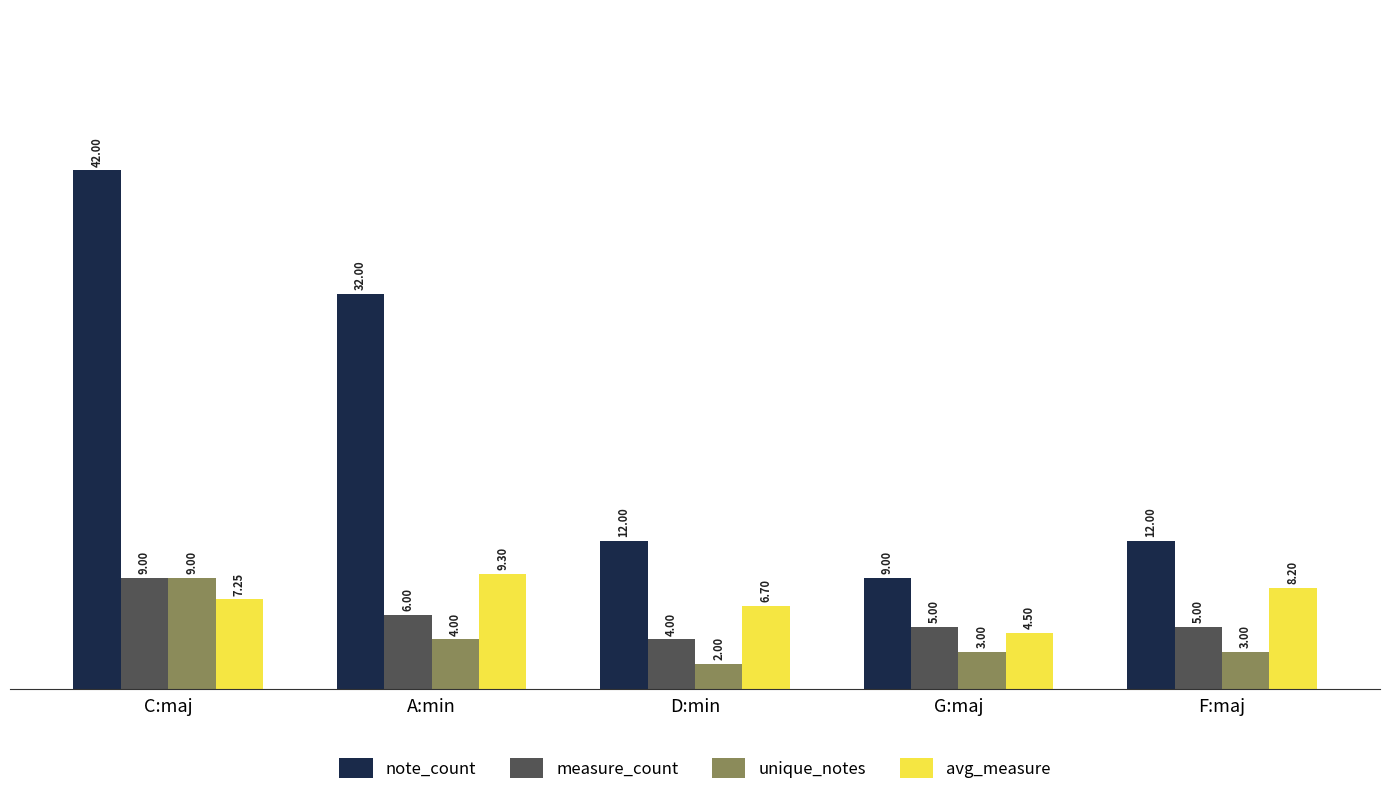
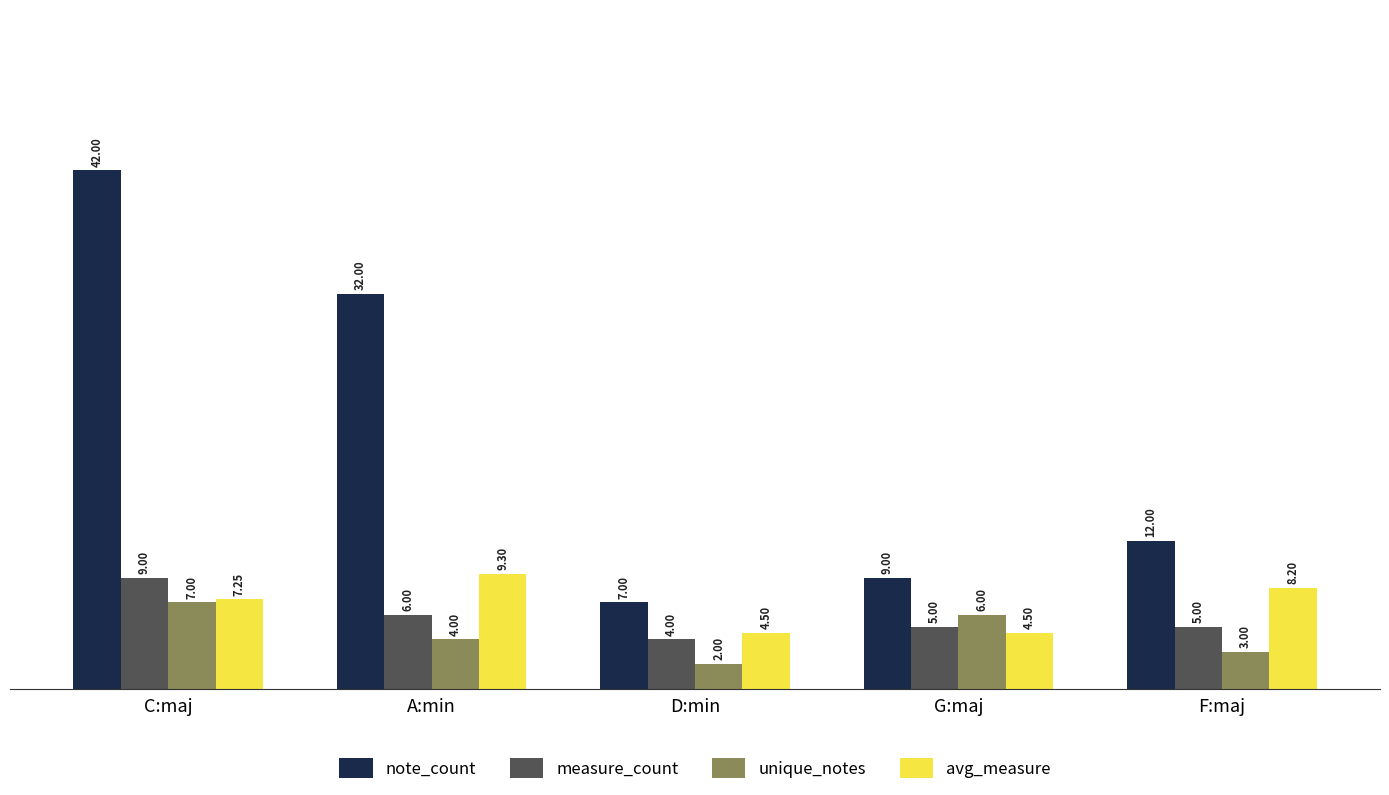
unique_notes, C:maj: 9.00 -> 7.00
note_count, D:min: 12.00 -> 7.00
avg_measure, D:min: 6.70 -> 4.50
unique_notes, G:maj: 3.00 -> 6.00
